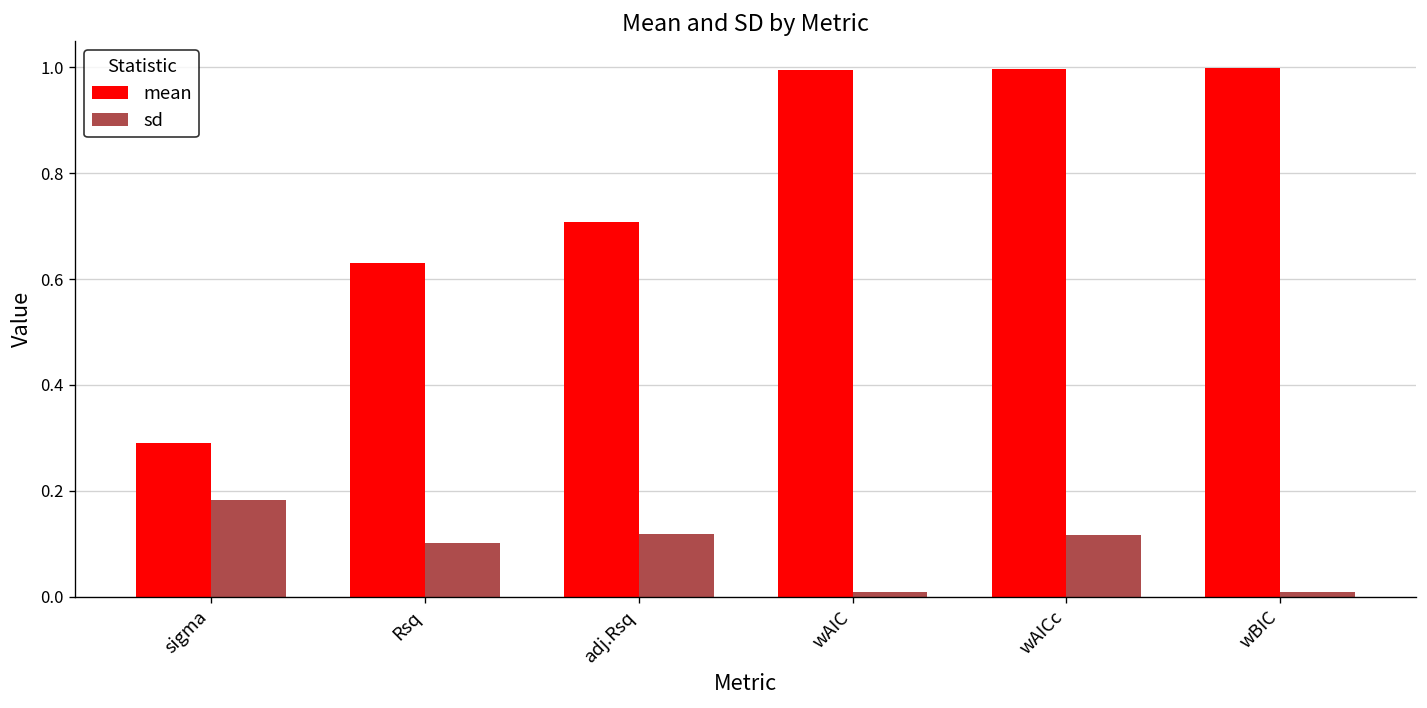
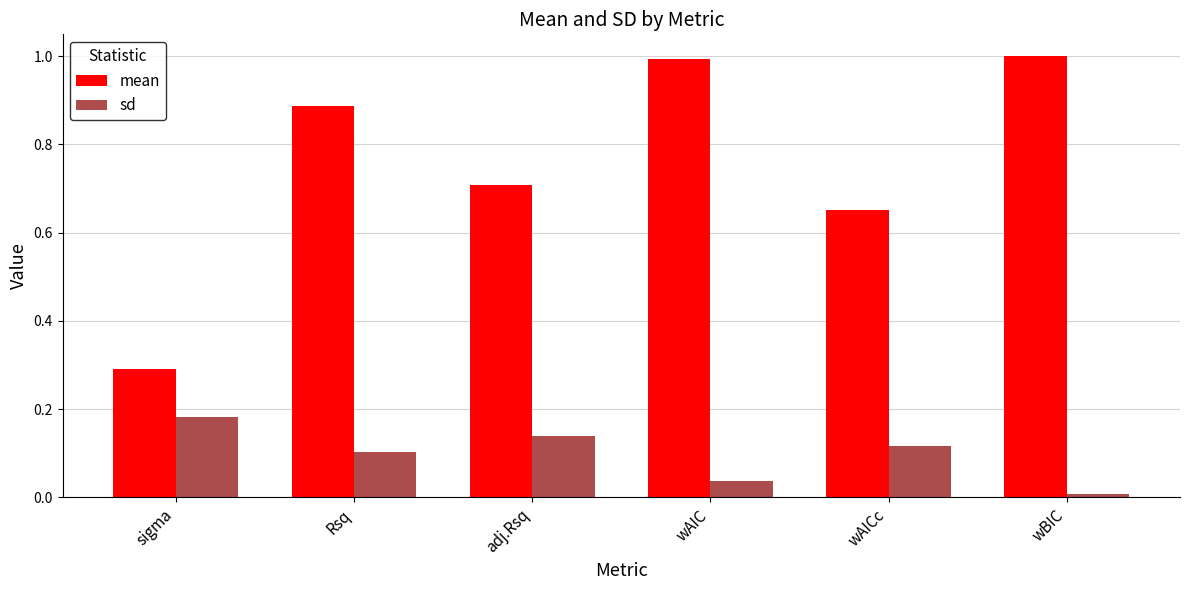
mean, Rsq: 0.63 -> 0.89
sd, adj.Rsq: 0.12 -> 0.14
sd, wAIC: 0.01 -> 0.04
mean, wAICc: 1.00 -> 0.65
